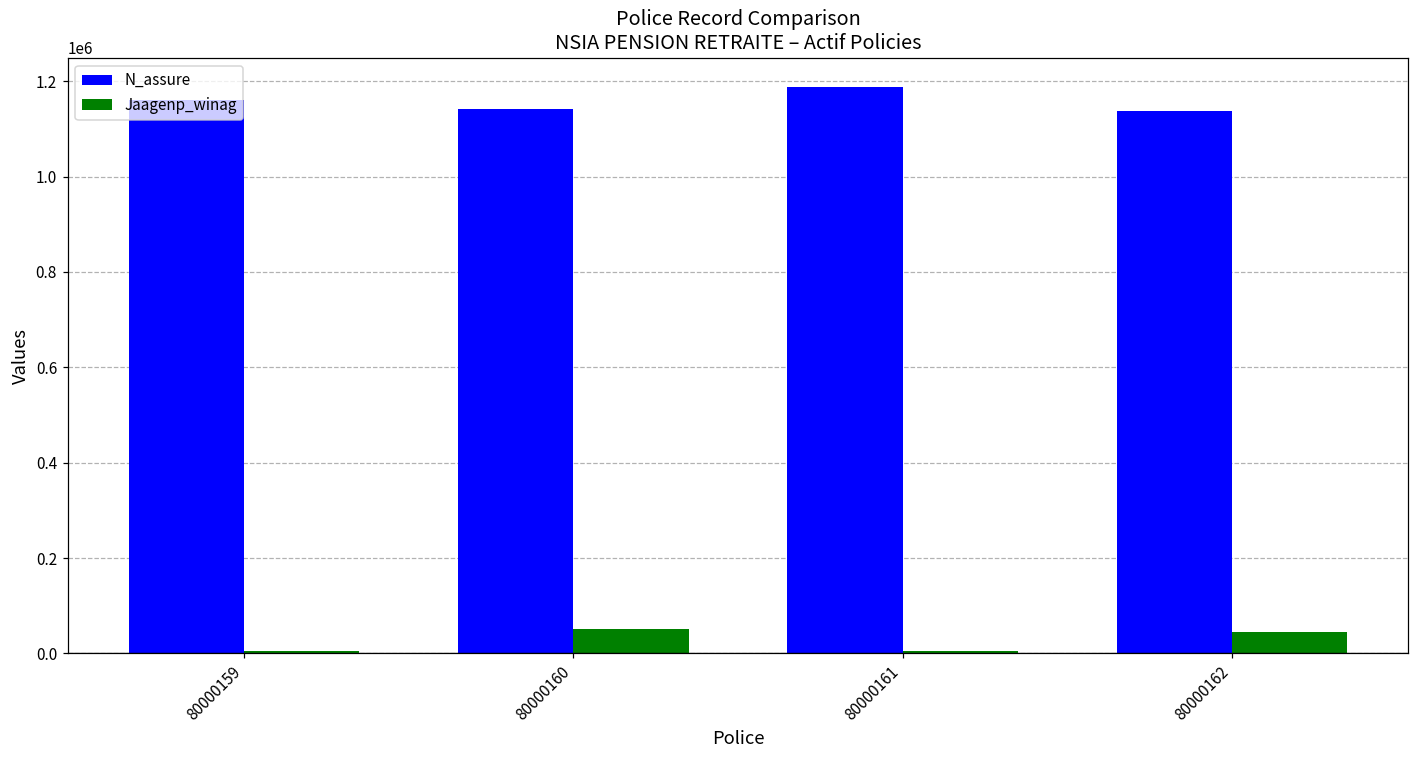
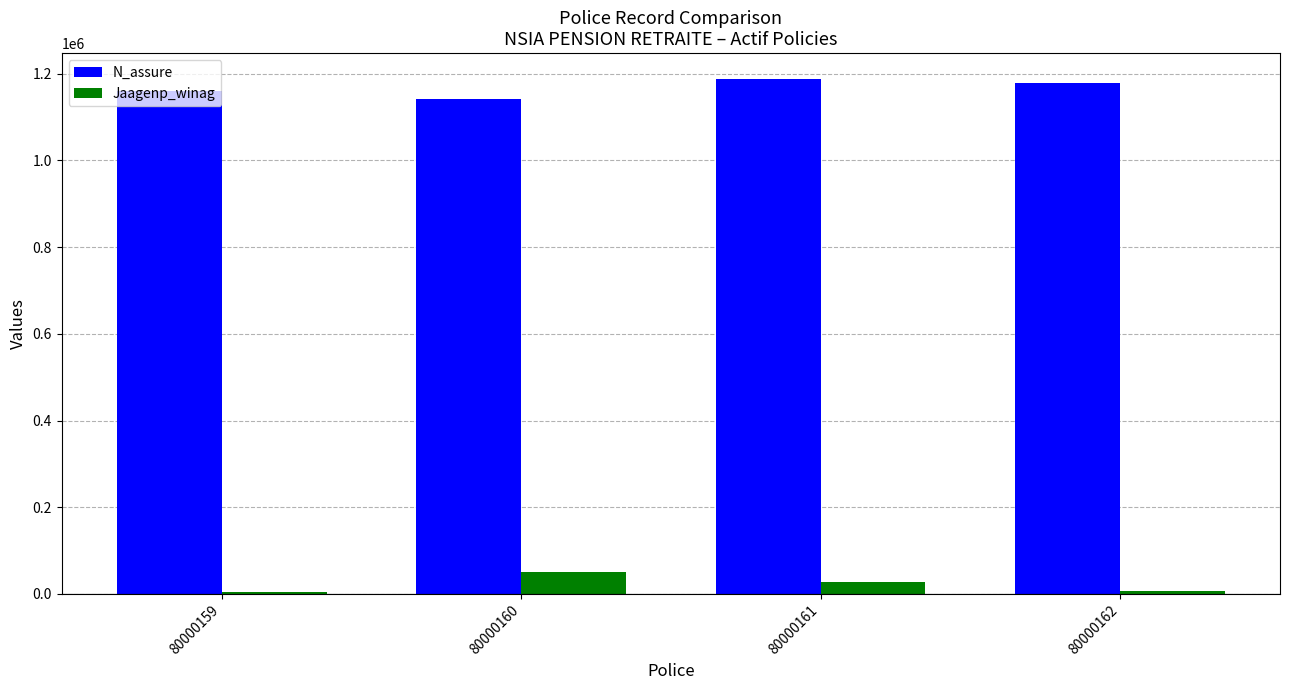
Jaagenp_winag, 80000161: 10000 -> 30000
N_assure, 80000162: 1140000 -> 1180000
Jaagenp_winag, 80000162: 50000 -> 10000
